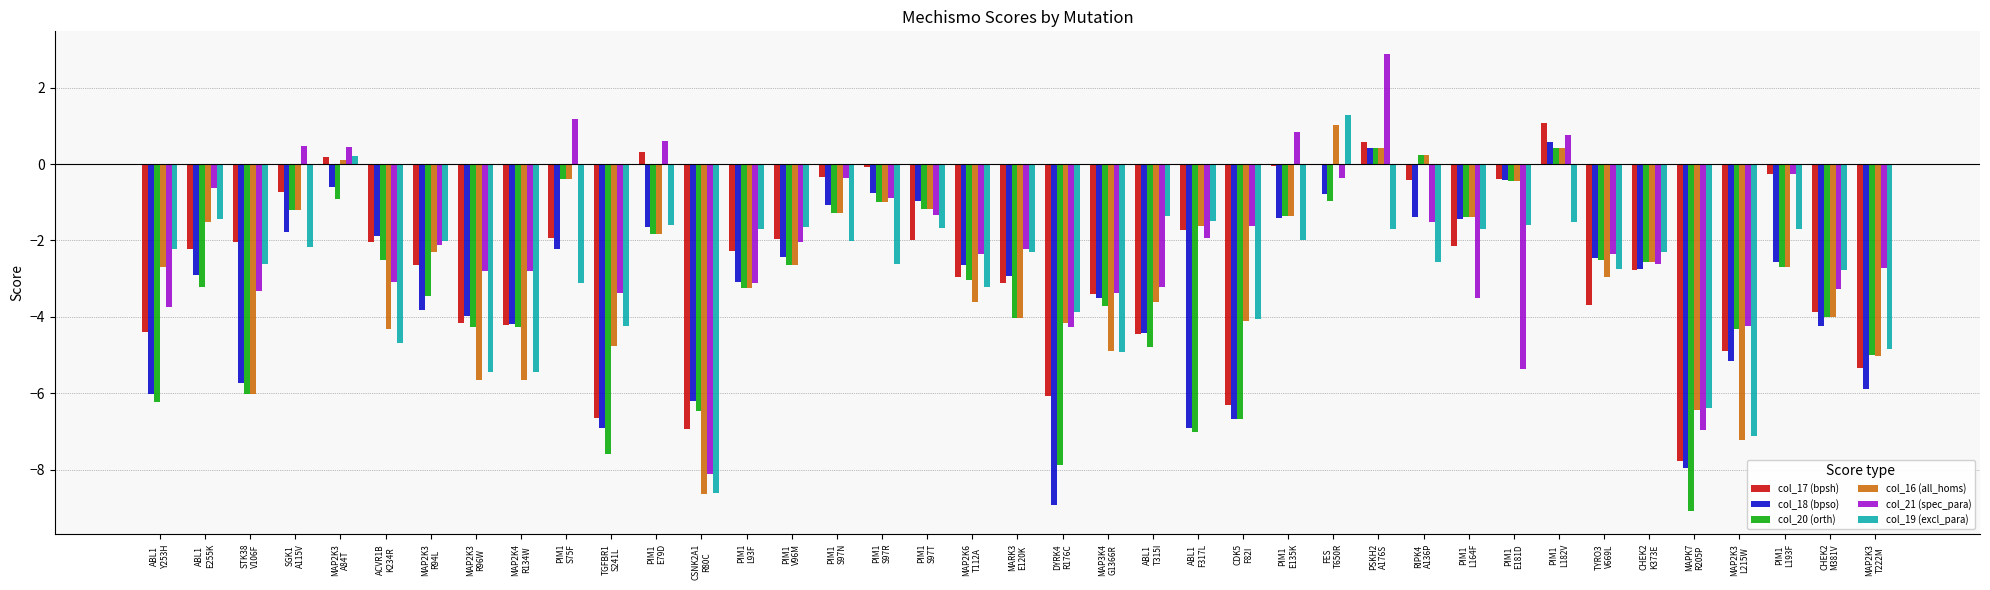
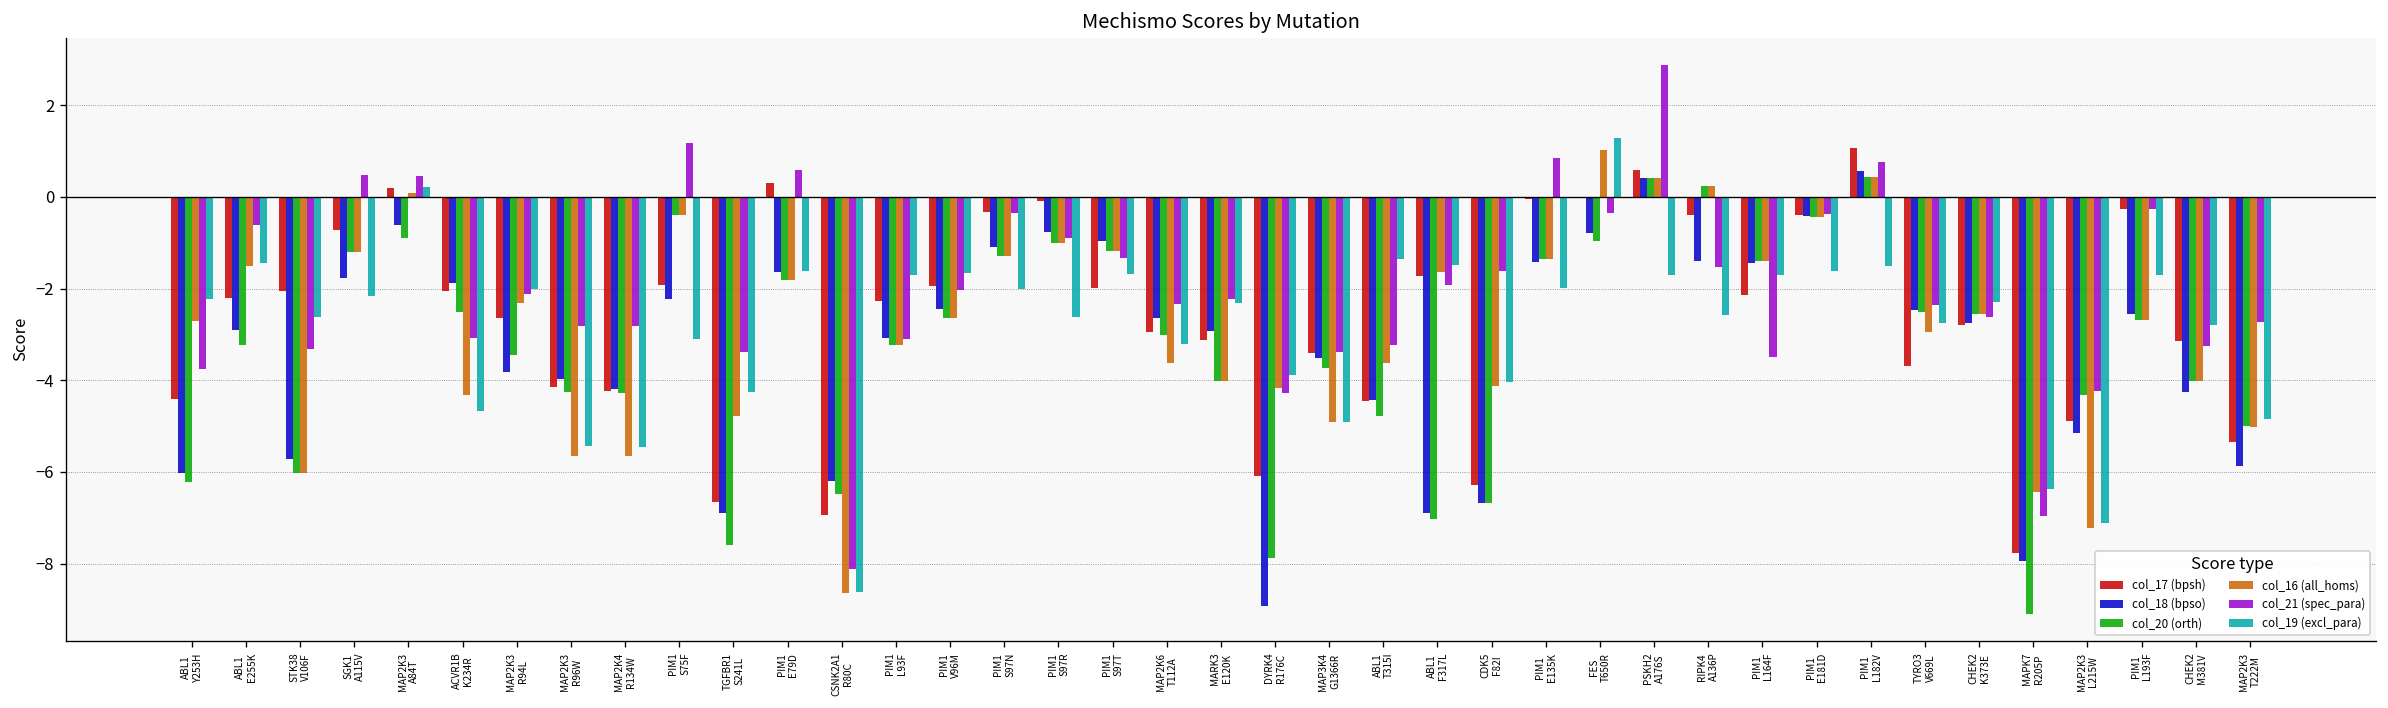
col_21 (spec_para), PIM1 E181D: -5.4 -> -0.4
col_17 (bpsh), CHEK2 M381V: -3.9 -> -3.1
